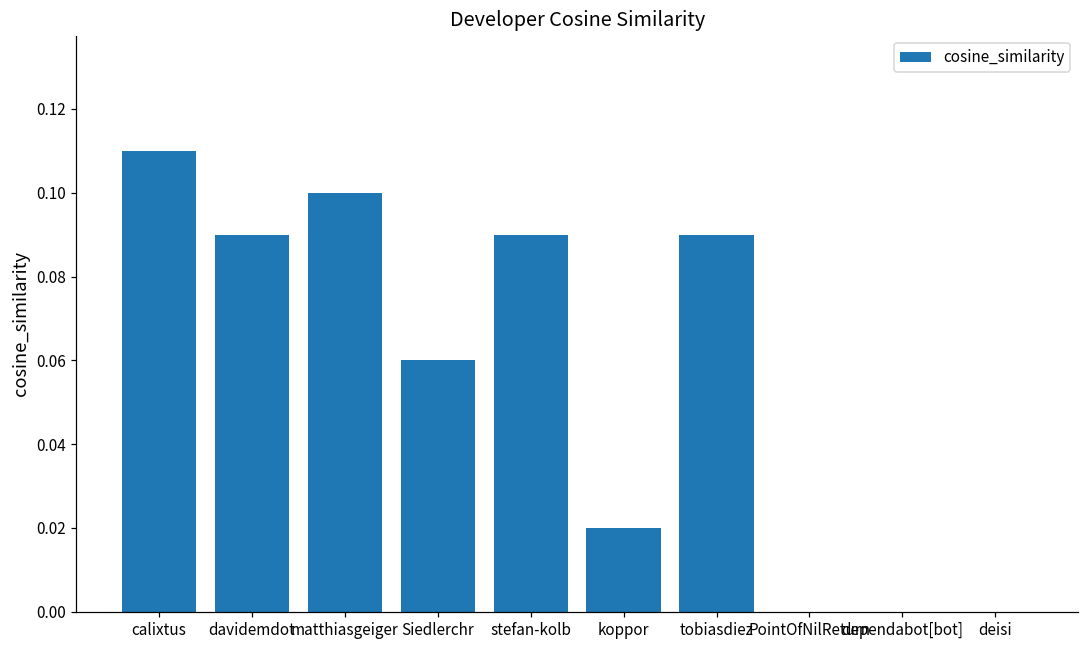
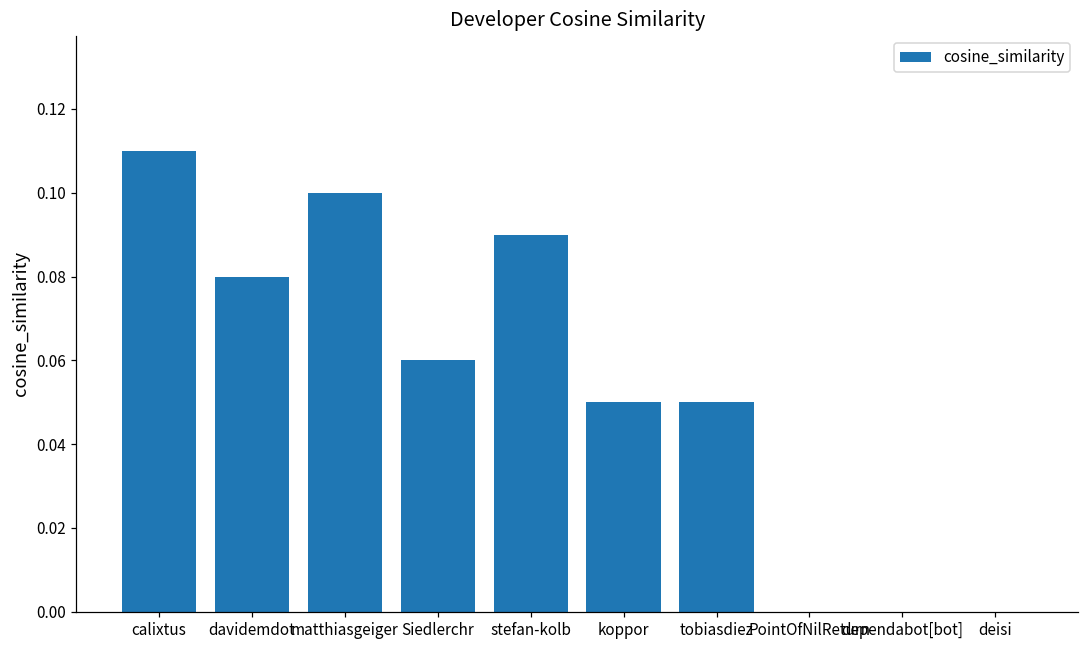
davidemdot: 0.09 -> 0.08
koppor: 0.02 -> 0.05
tobiasdiez: 0.09 -> 0.05
